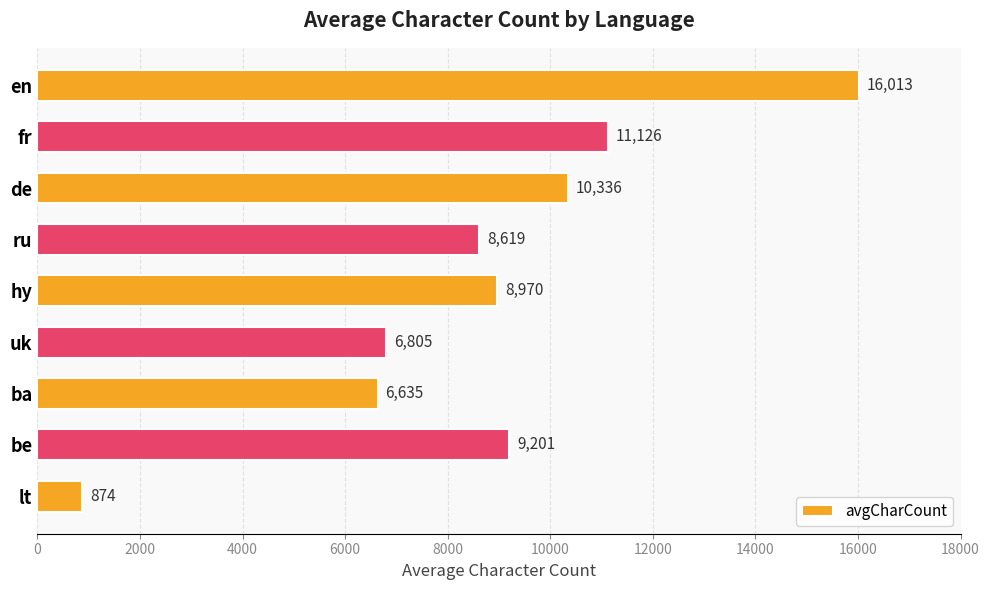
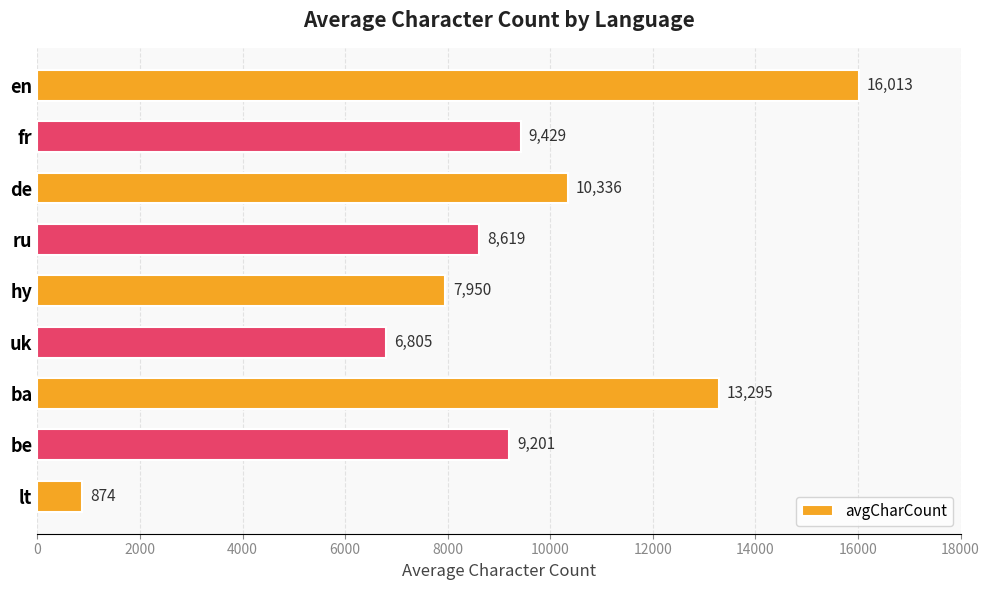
fr: 11,126 -> 9,429
hy: 8,970 -> 7,950
ba: 6,635 -> 13,295
